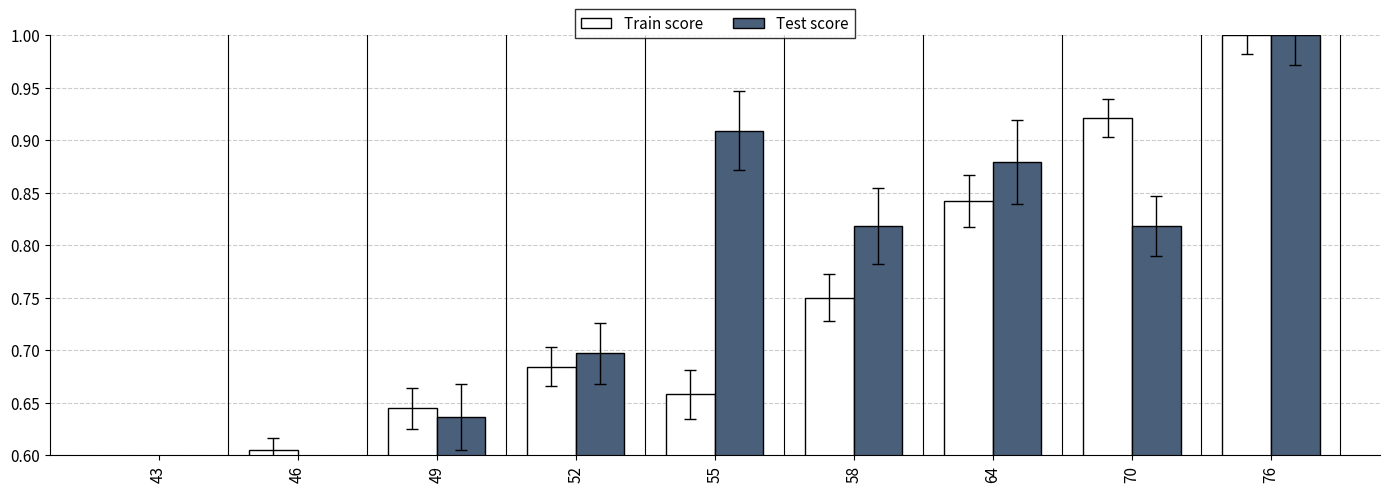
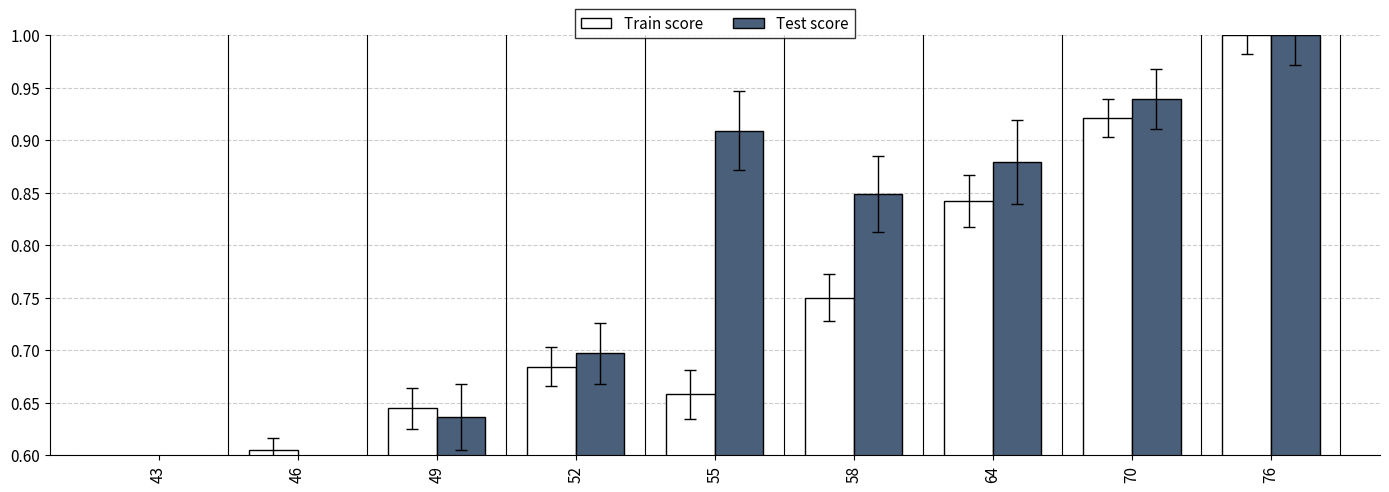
Test score, 58: 0.818 -> 0.848
Test score, 70: 0.818 -> 0.939
